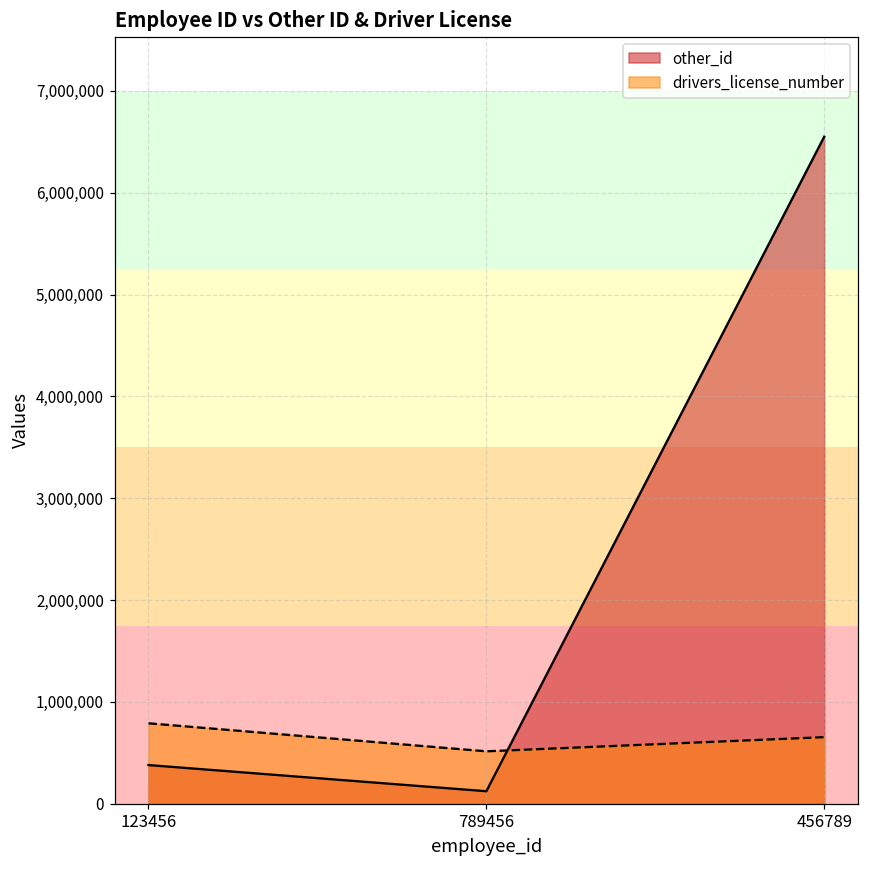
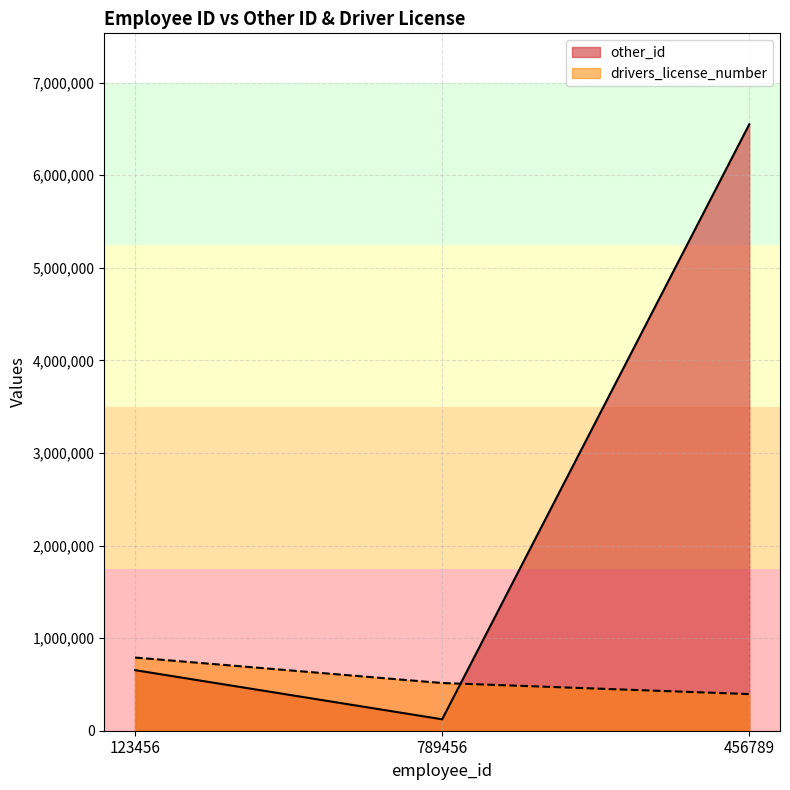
other_id, 123456: 400,000 -> 700,000
drivers_license_number, 456789: 700,000 -> 400,000
